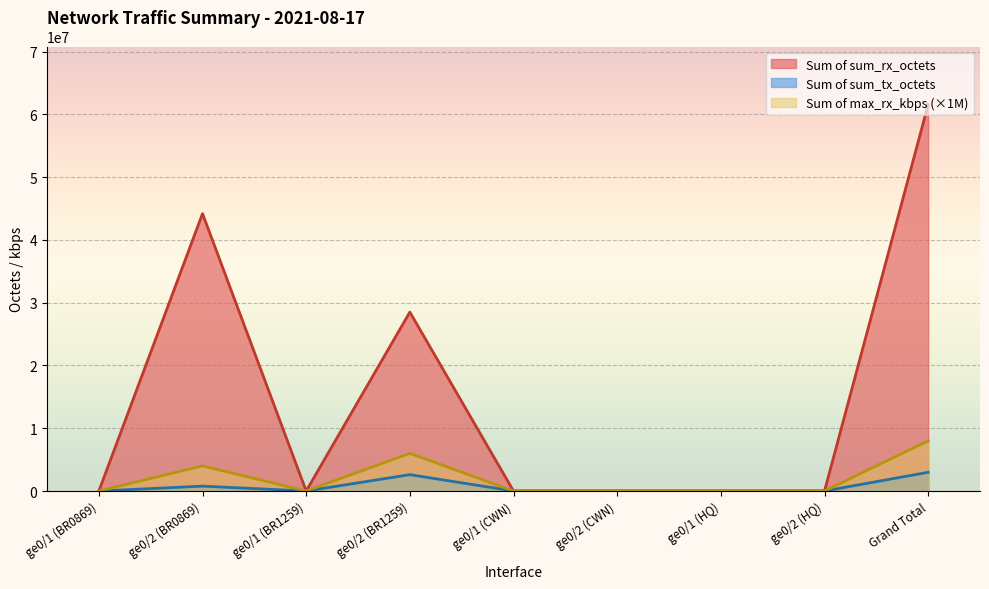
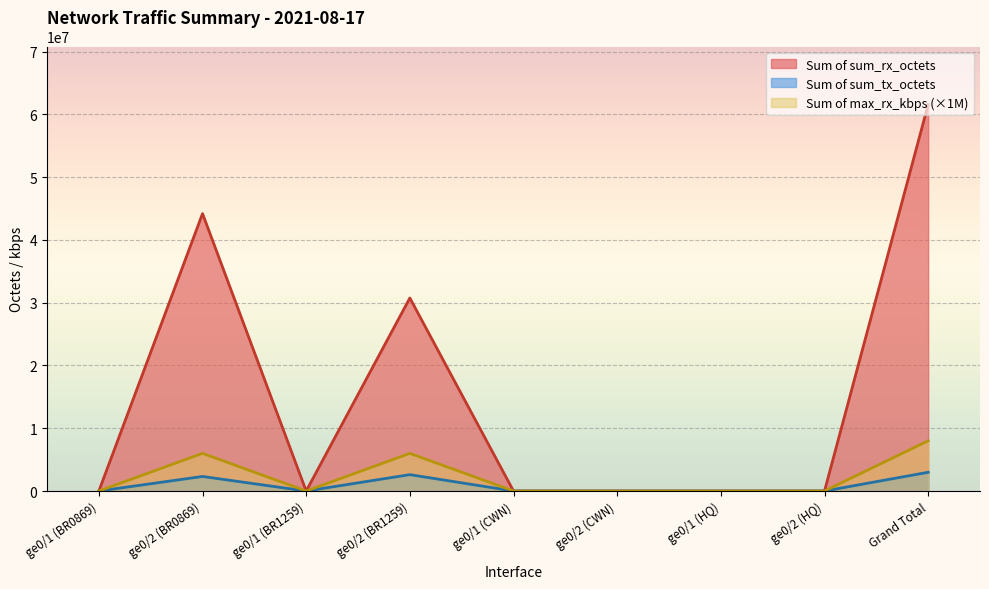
Sum of sum_tx_octets, ge0/2 (BR0869): 1000000 -> 2000000
Sum of max_rx_kbps (×1M), ge0/2 (BR0869): 4000000 -> 6000000
Sum of sum_rx_octets, ge0/2 (BR1259): 28000000 -> 31000000
